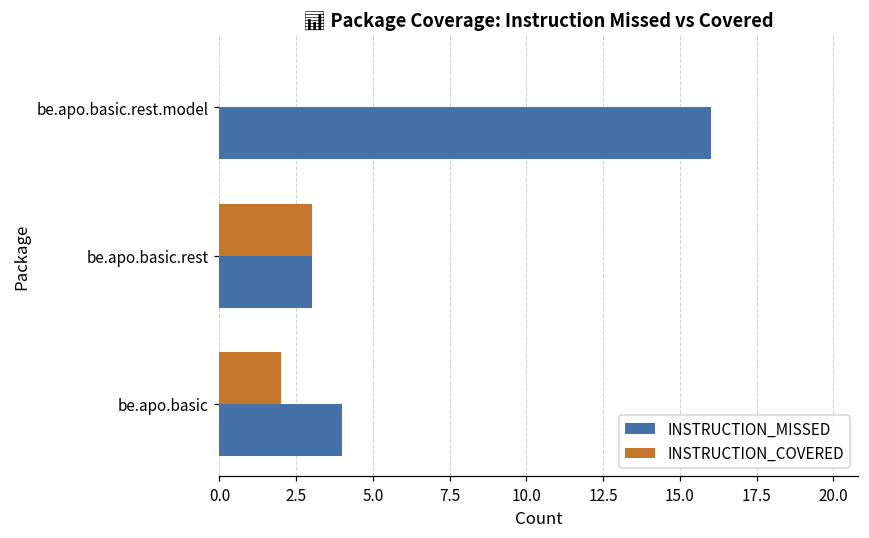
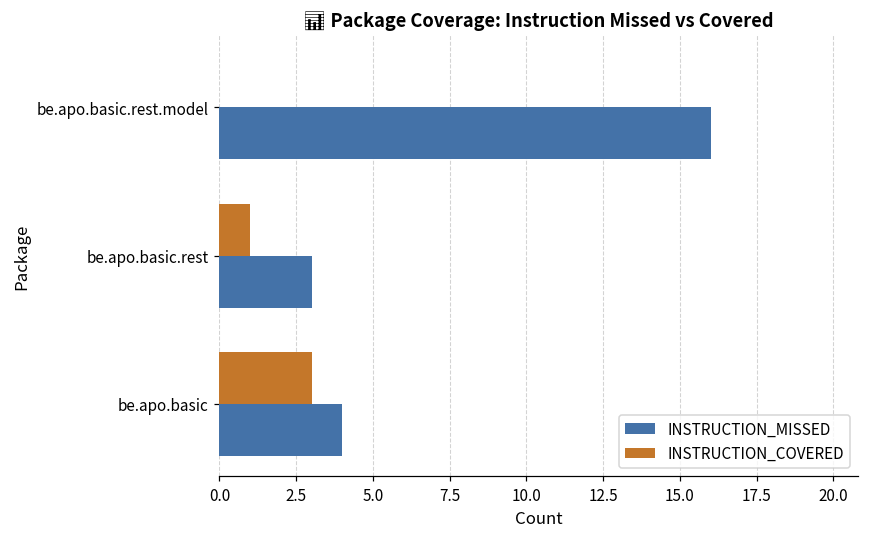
INSTRUCTION_COVERED, be.apo.basic.rest: 3 -> 1
INSTRUCTION_COVERED, be.apo.basic: 2 -> 3
